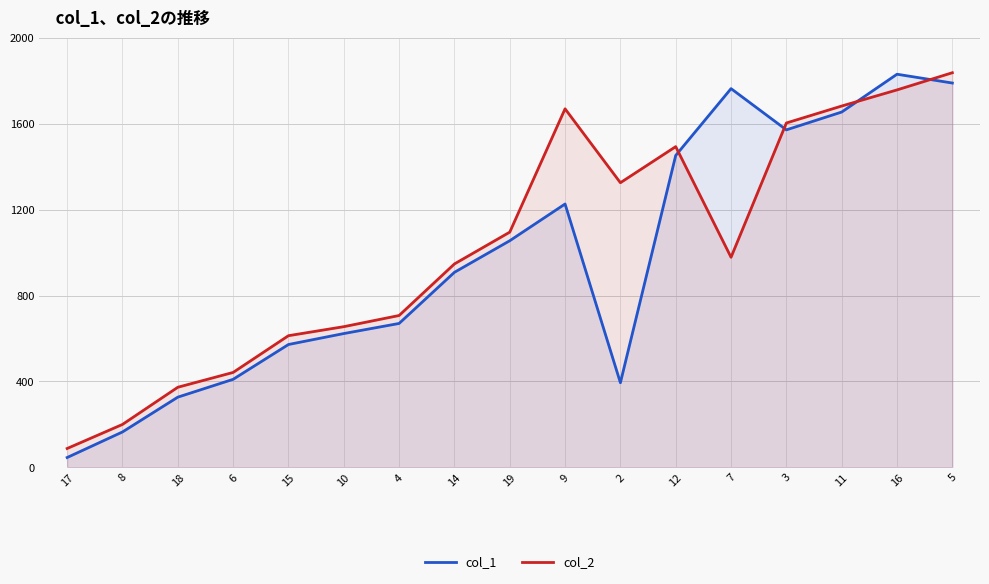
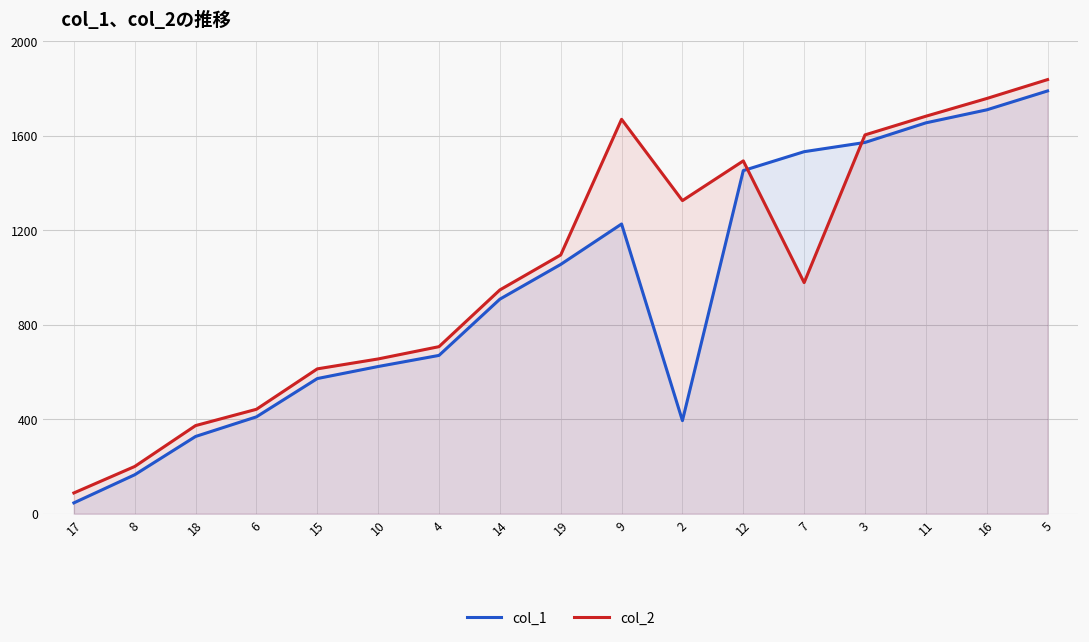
col_1, 7: 1760 -> 1530
col_1, 16: 1830 -> 1710
